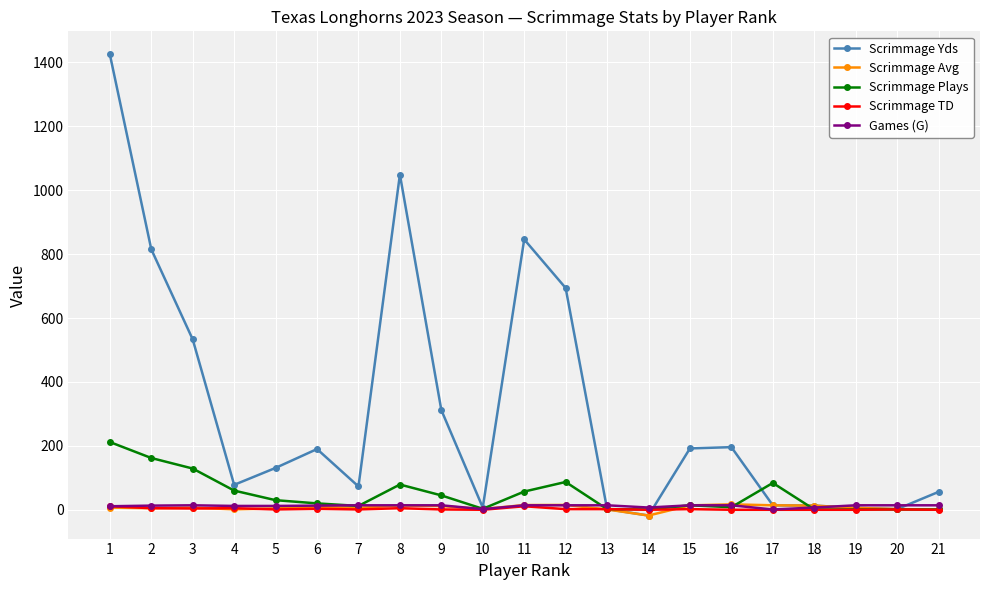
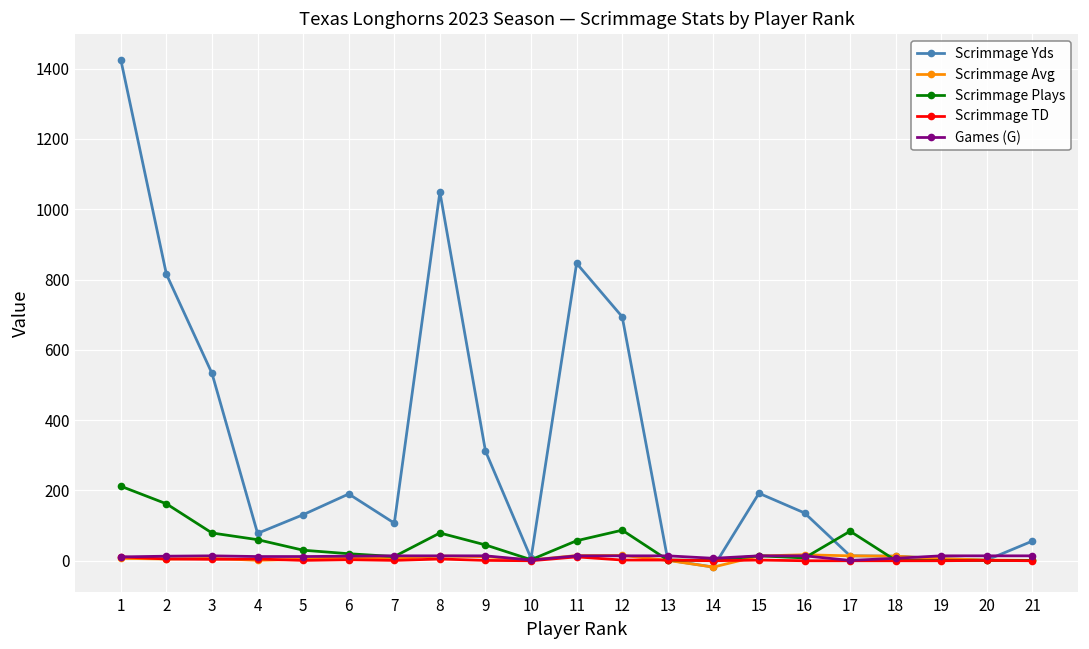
Scrimmage Plays, 3: 130 -> 80
Scrimmage Yds, 7: 70 -> 110
Scrimmage Yds, 16: 200 -> 140
